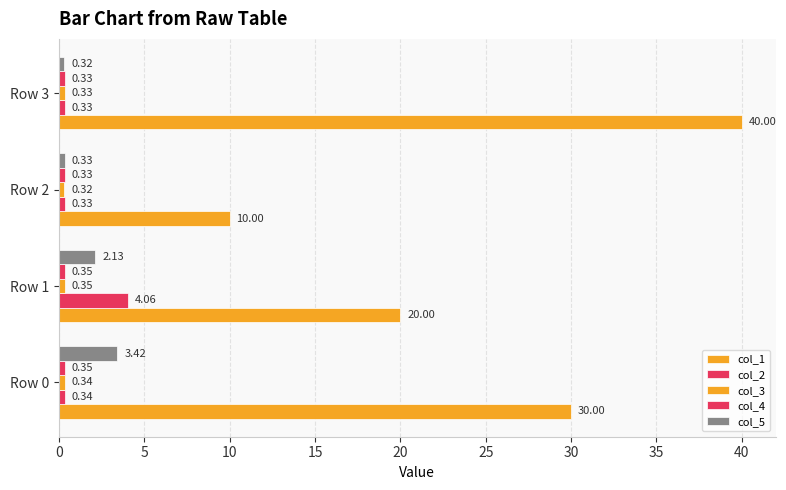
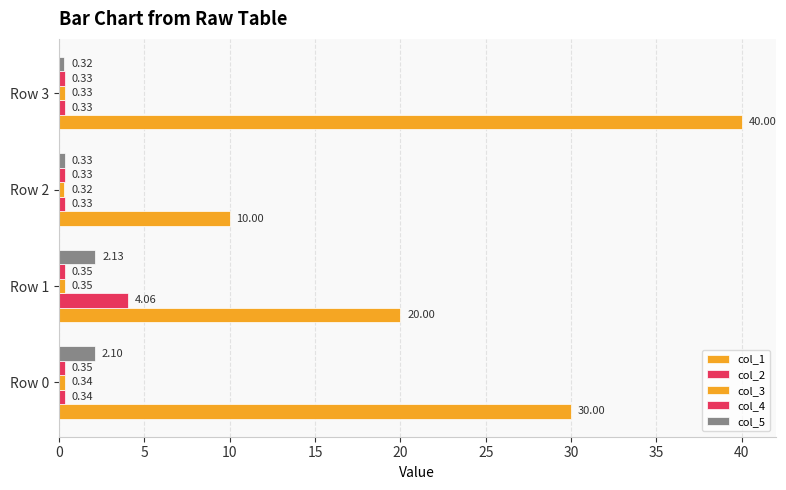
col_5, Row 0: 3.42 -> 2.10
